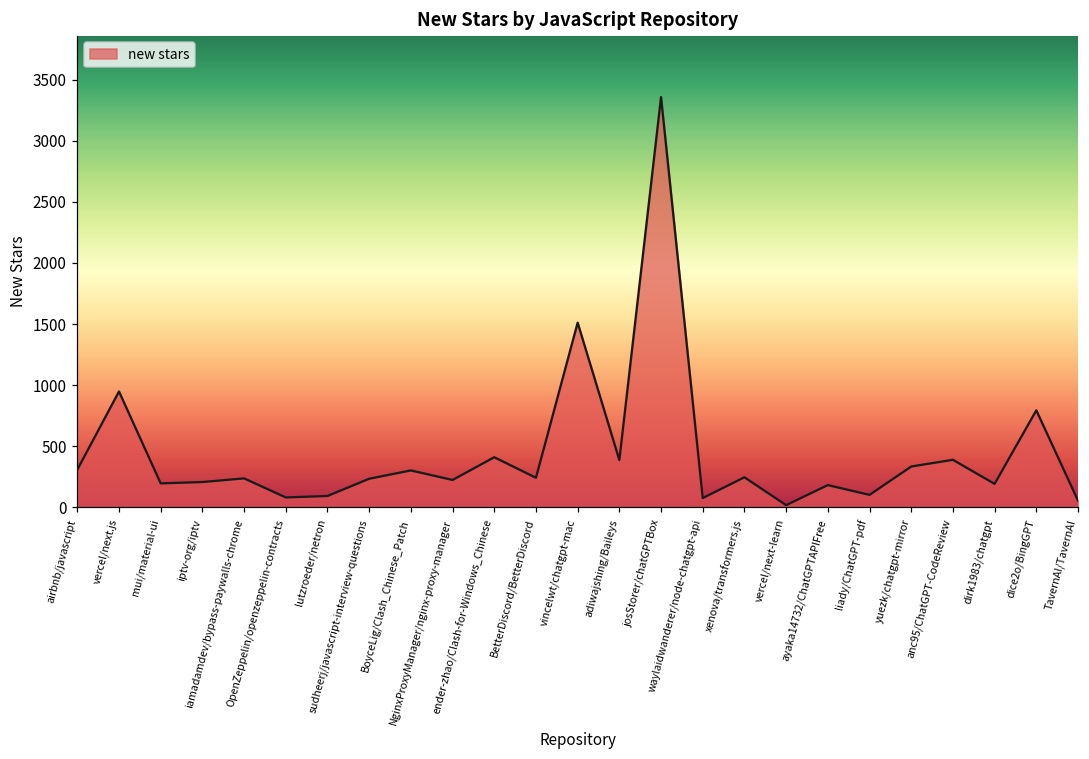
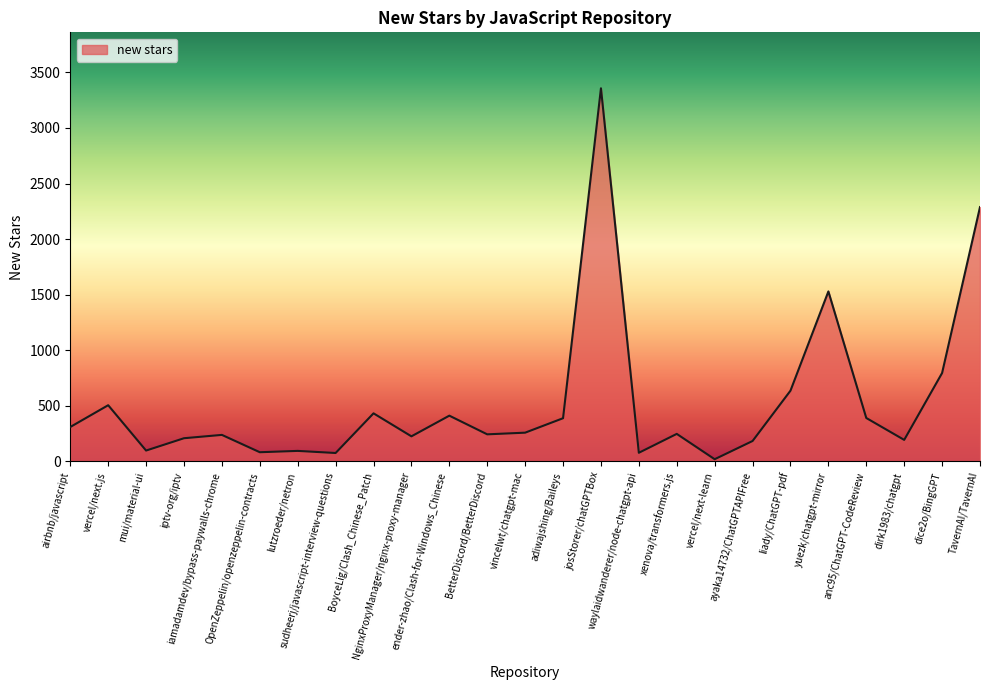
vercel/next.js: 950 -> 510
mui/material-ui: 200 -> 100
sudheerj/javascript-interview-questions: 240 -> 80
BoyceLig/Clash_Chinese_Patch: 300 -> 430
vincelwt/chatgpt-mac: 1510 -> 260
liady/ChatGPT-pdf: 100 -> 640
yuezk/chatgpt-mirror: 340 -> 1530
TavernAI/TavernAI: 60 -> 2290
